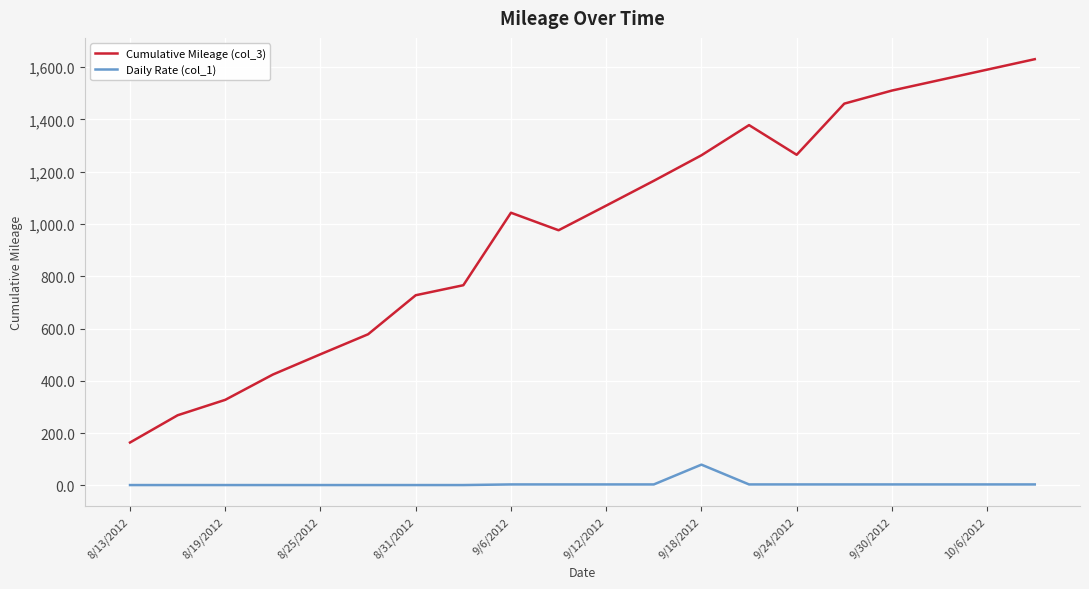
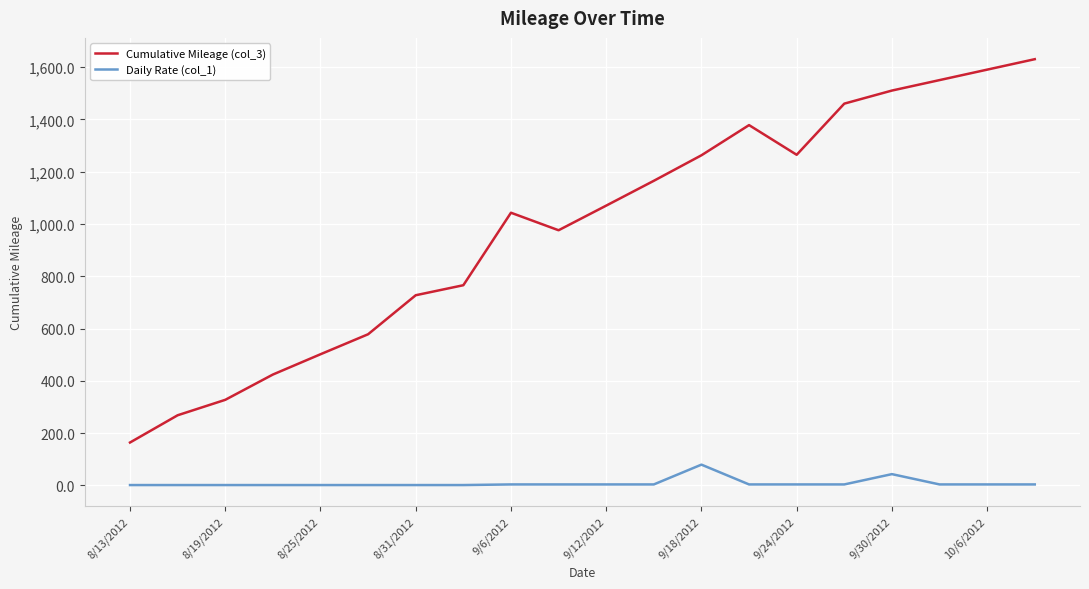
Daily Rate (col_1), 9/30/2012: 0 -> 40
